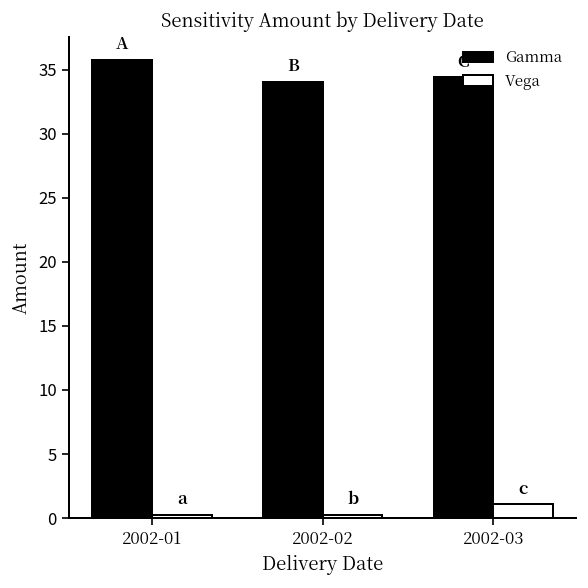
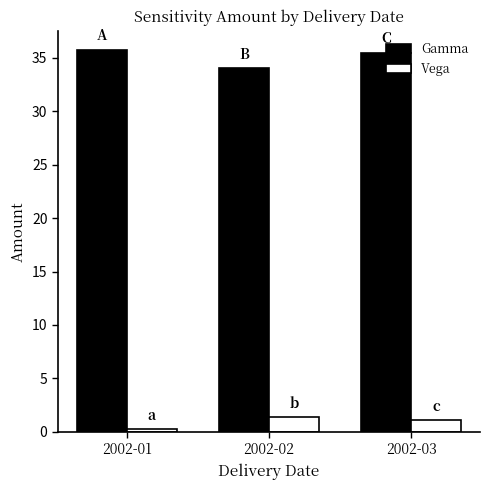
Vega, 2002-02: 0.3 -> 1.3
Gamma, 2002-03: 34.4 -> 35.5
